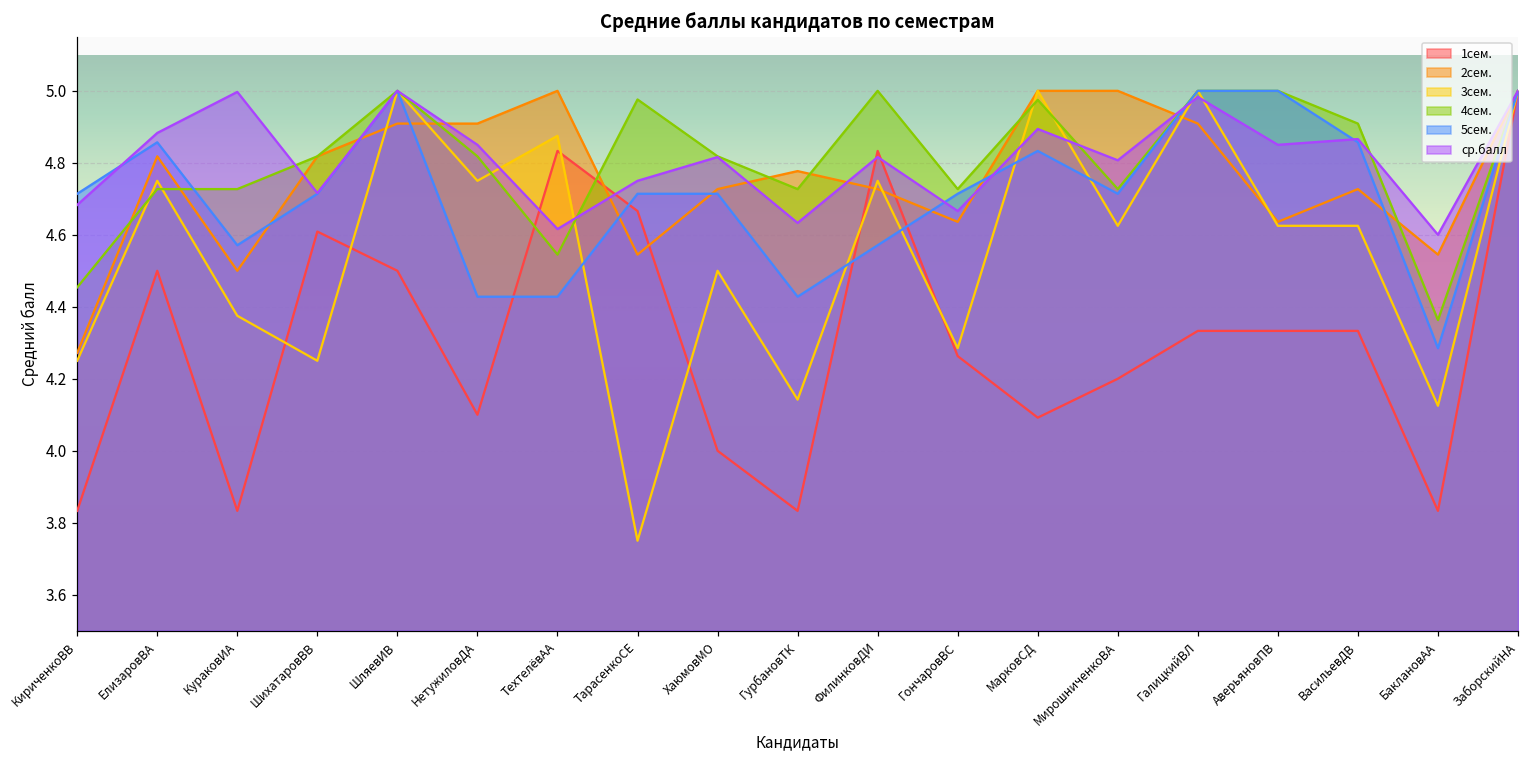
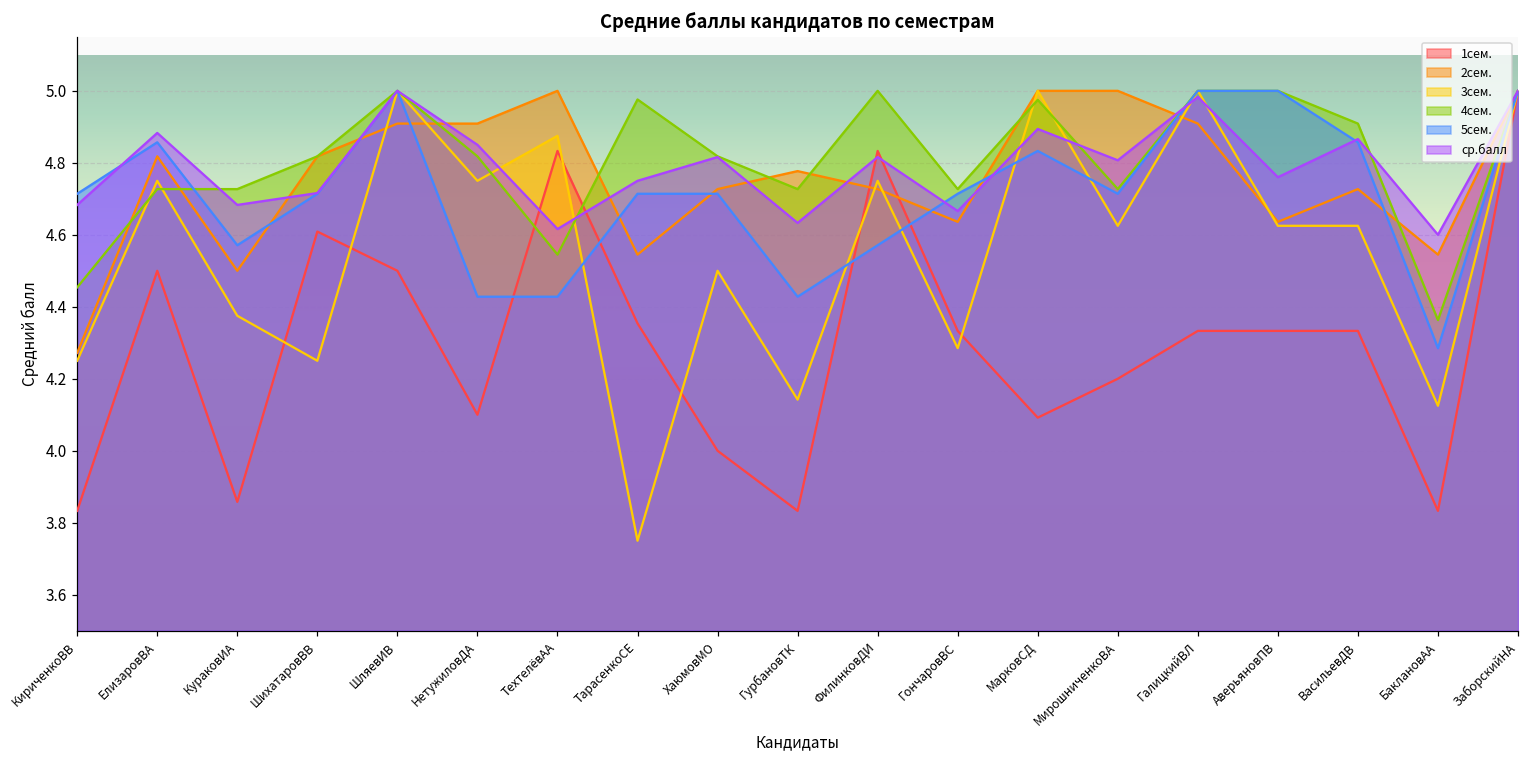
1сем., КураковИА: 3.83 -> 3.86
ср.балл, КураковИА: 5.00 -> 4.68
1сем., ТарасенкоСЕ: 4.67 -> 4.35
1сем., ГончаровВС: 4.26 -> 4.33
ср.балл, АверьяновПВ: 4.85 -> 4.76
